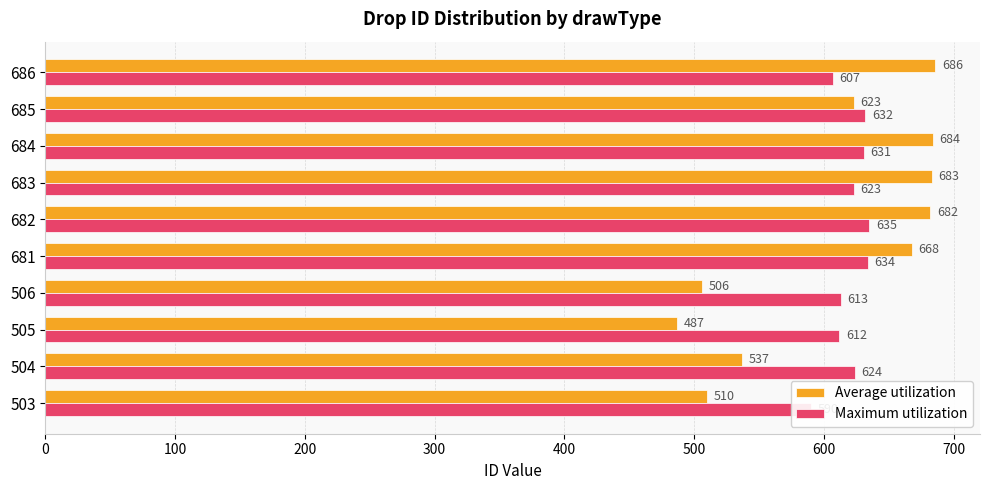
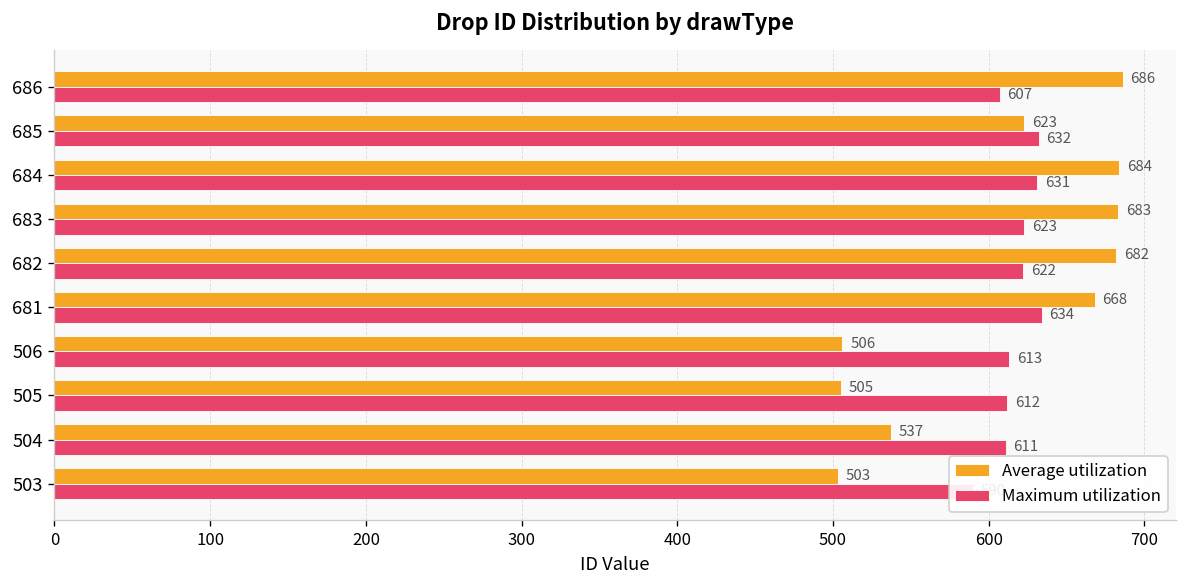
Maximum utilization, 682: 635 -> 622
Average utilization, 505: 487 -> 505
Maximum utilization, 504: 624 -> 611
Average utilization, 503: 510 -> 503
